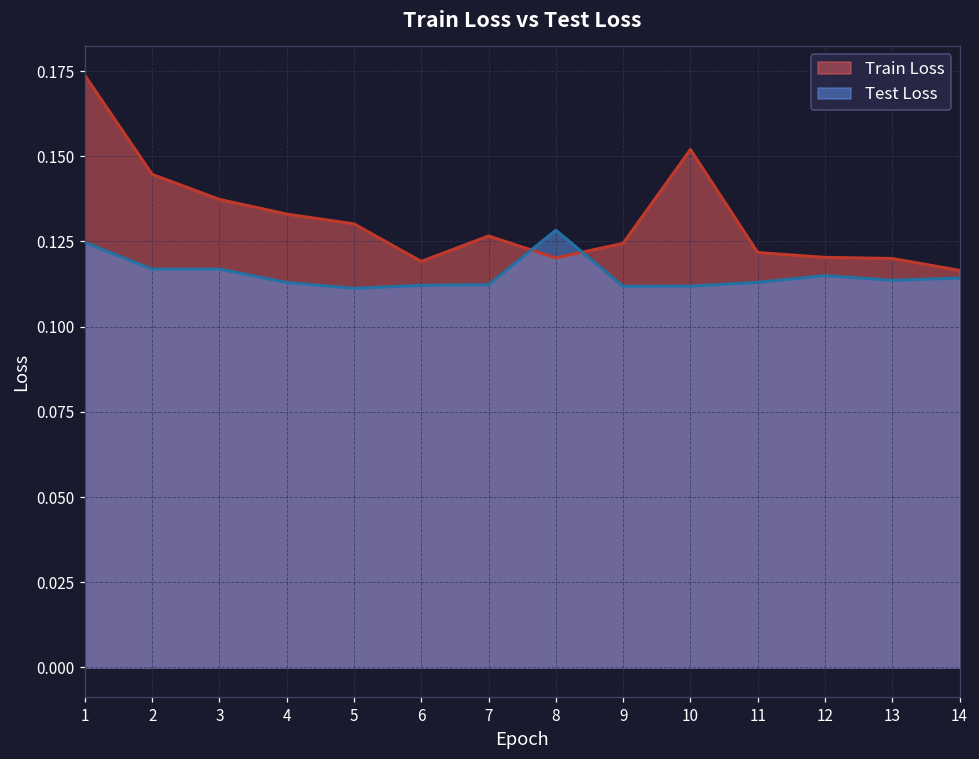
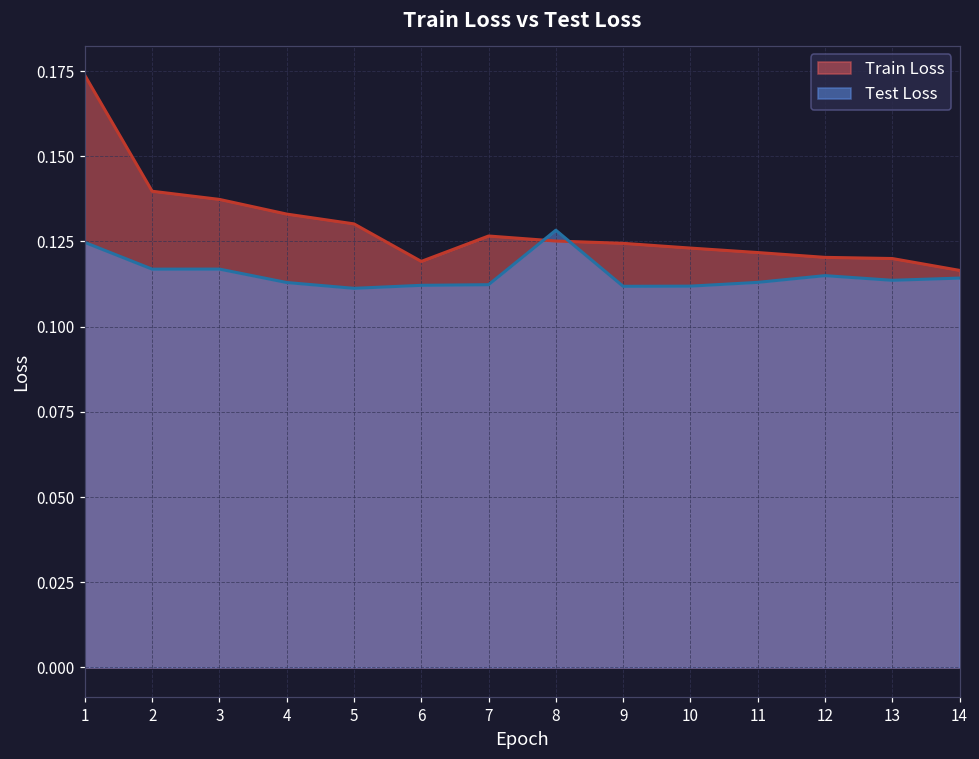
Train Loss, 2: 0.145 -> 0.140
Train Loss, 8: 0.120 -> 0.125
Train Loss, 10: 0.152 -> 0.123
